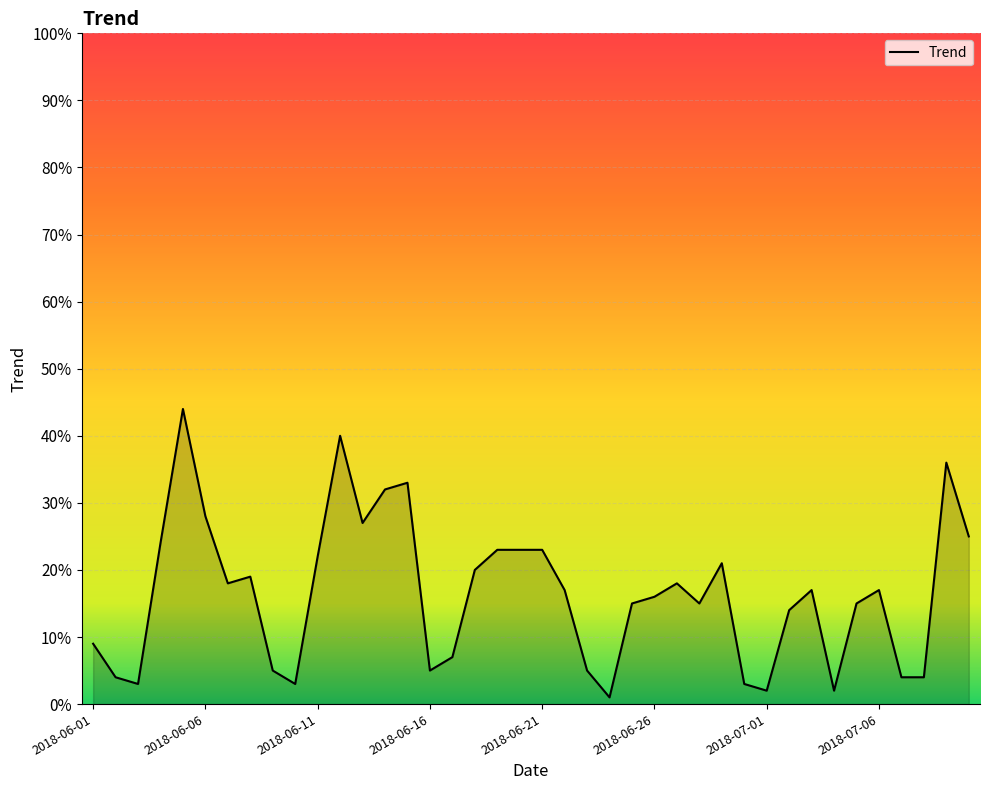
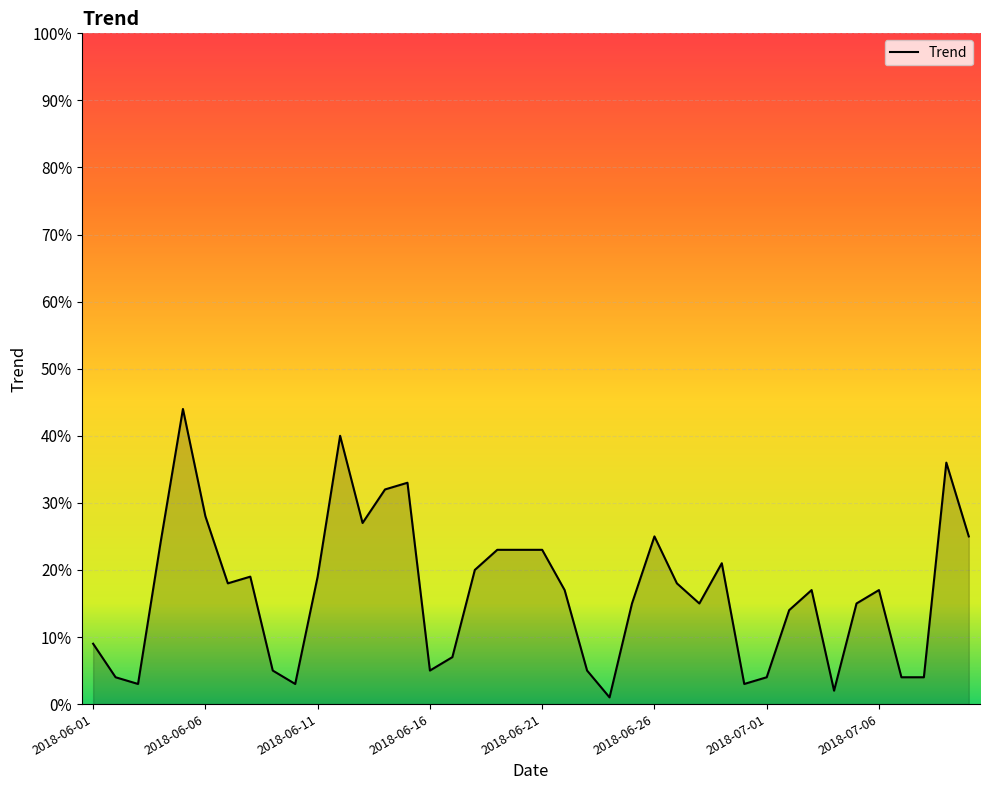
2018-06-11: 22% -> 19%
2018-06-26: 16% -> 25%
2018-07-01: 2% -> 4%
